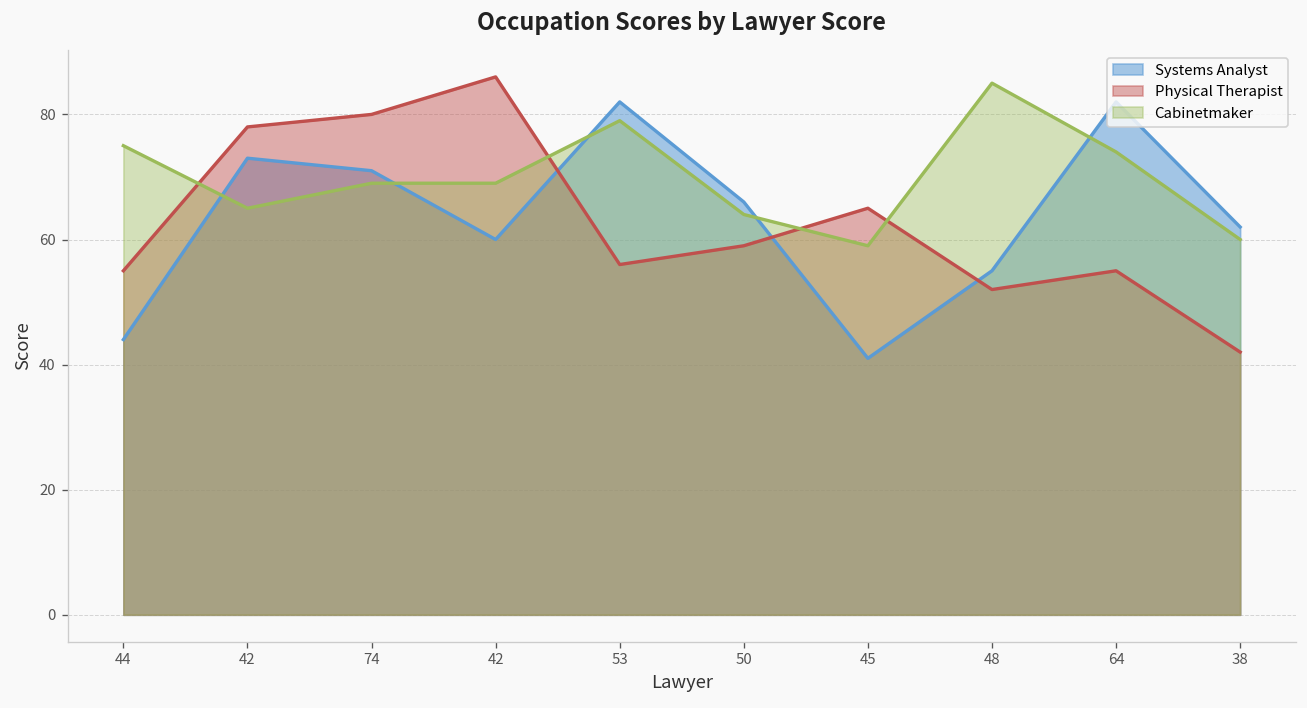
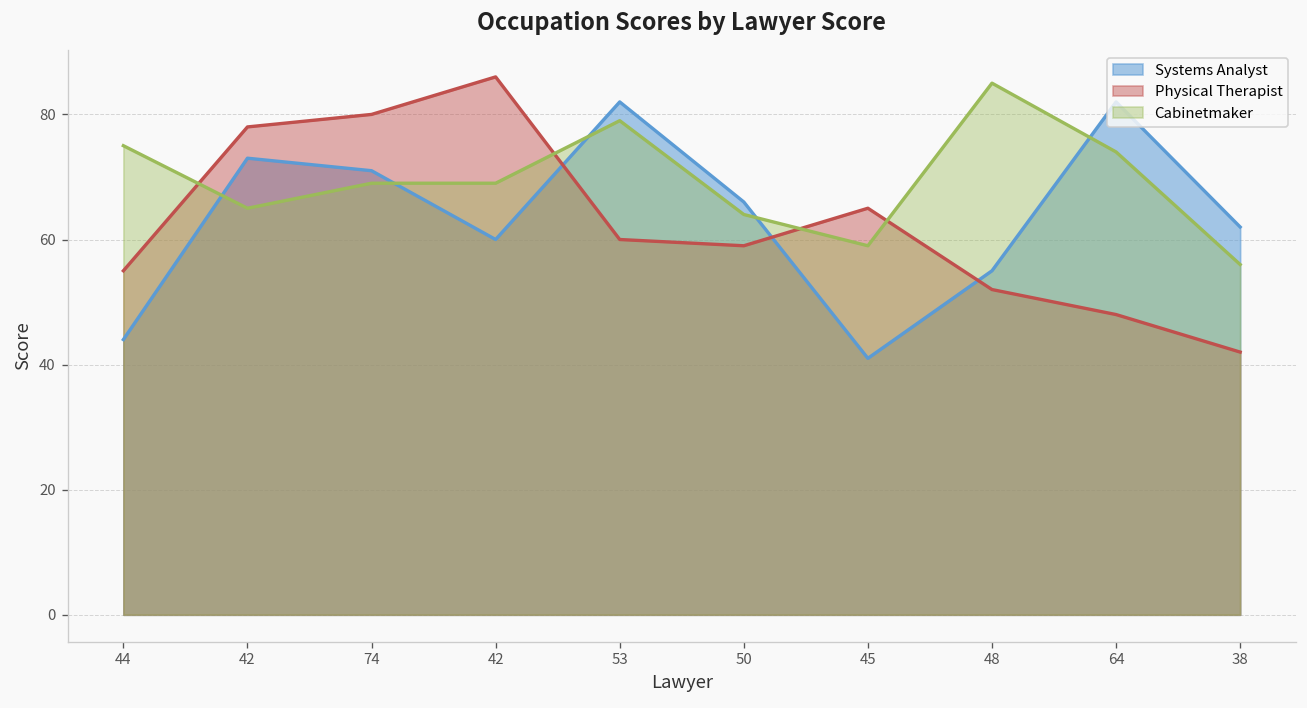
Physical Therapist, 53: 56 -> 60
Physical Therapist, 64: 55 -> 48
Cabinetmaker, 38: 60 -> 56
